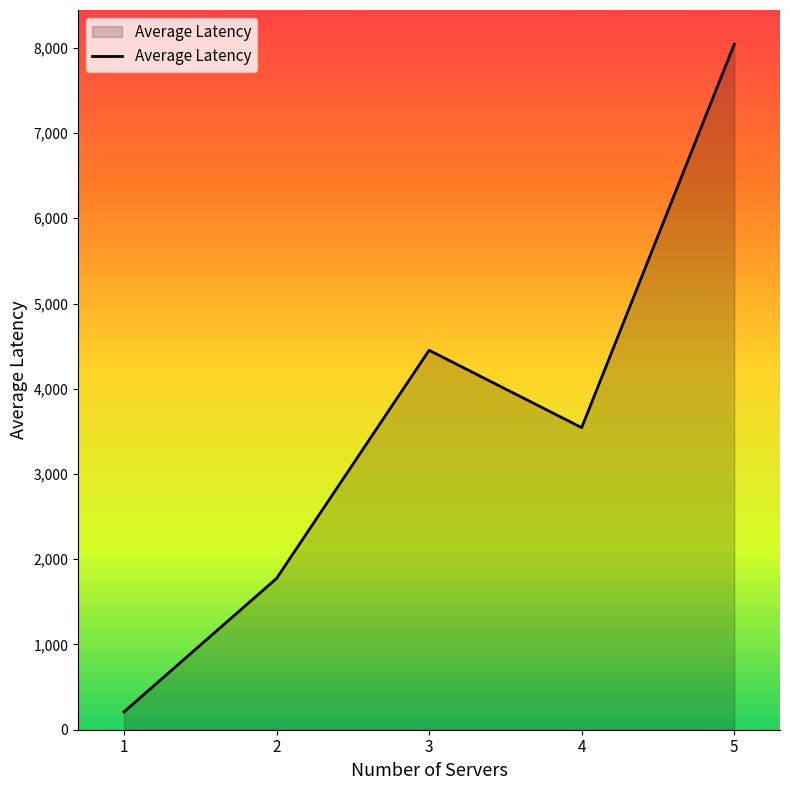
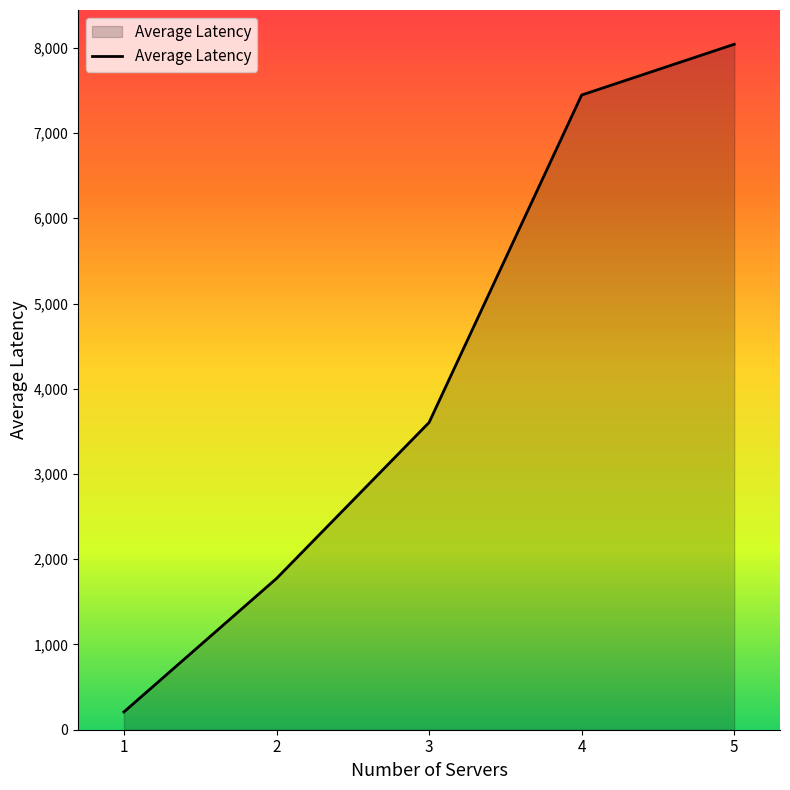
3: 4,500 -> 3,600
4: 3,500 -> 7,400
